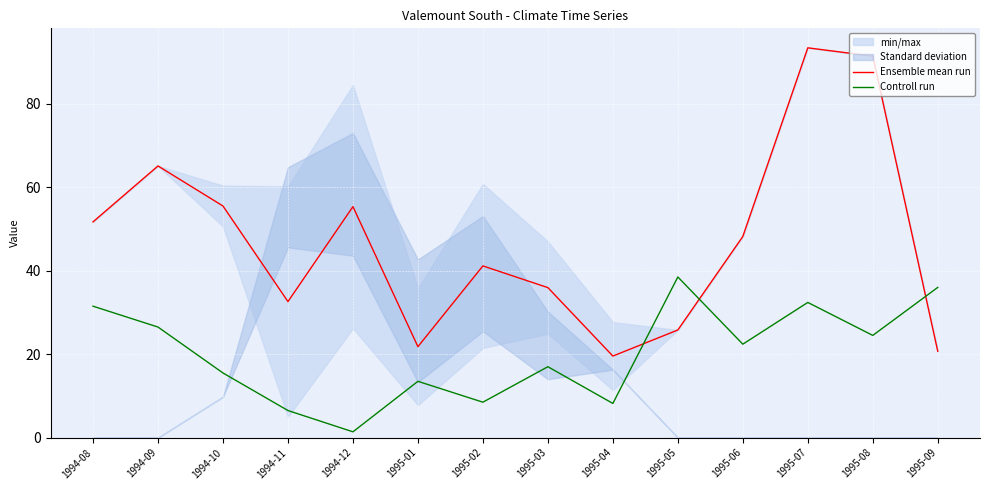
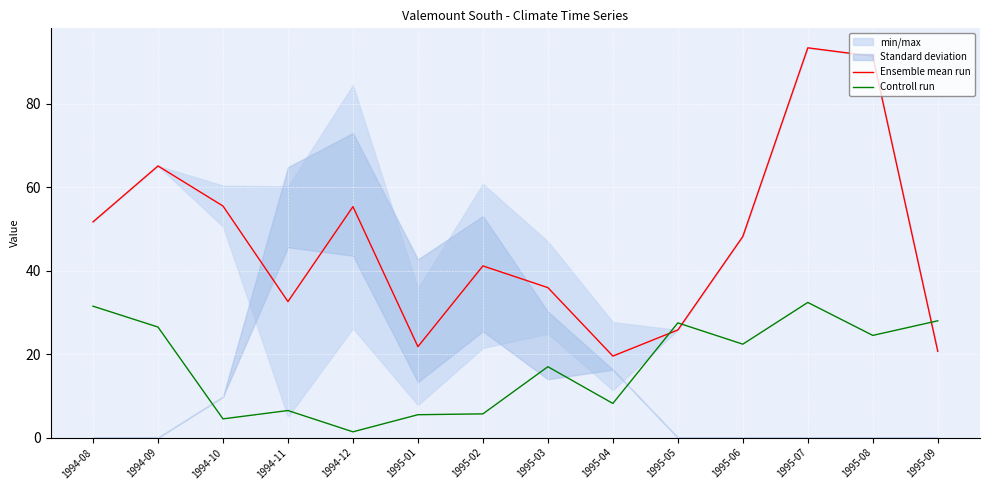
Controll run, 1994-10: 16 -> 5
Controll run, 1995-01: 14 -> 6
Controll run, 1995-02: 9 -> 6
Controll run, 1995-05: 39 -> 28
Controll run, 1995-09: 36 -> 28
